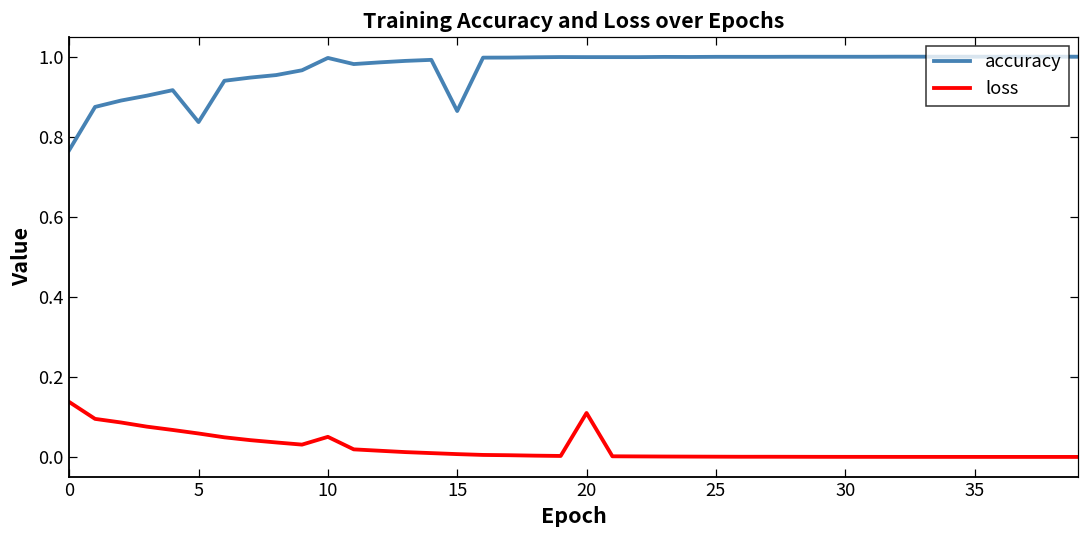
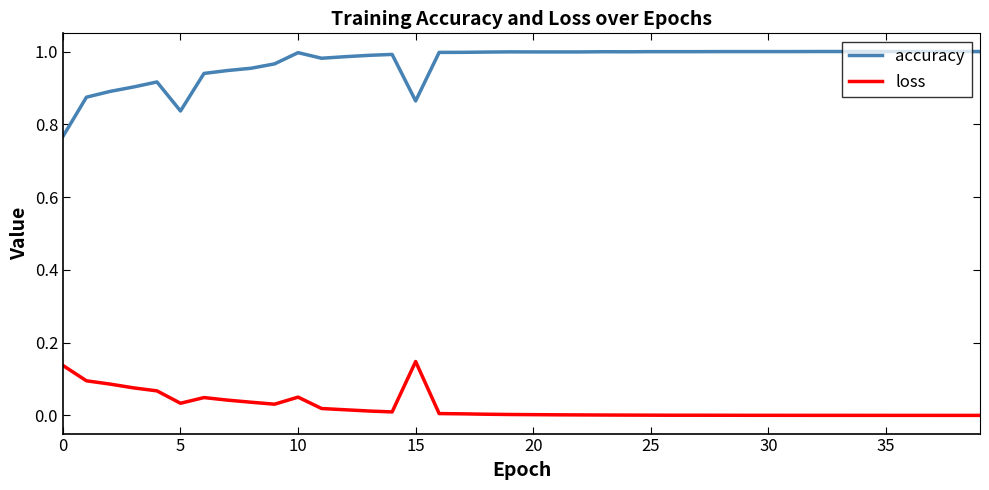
loss, 5: 0.06 -> 0.03
loss, 15: 0.01 -> 0.15
loss, 20: 0.11 -> 0.00
